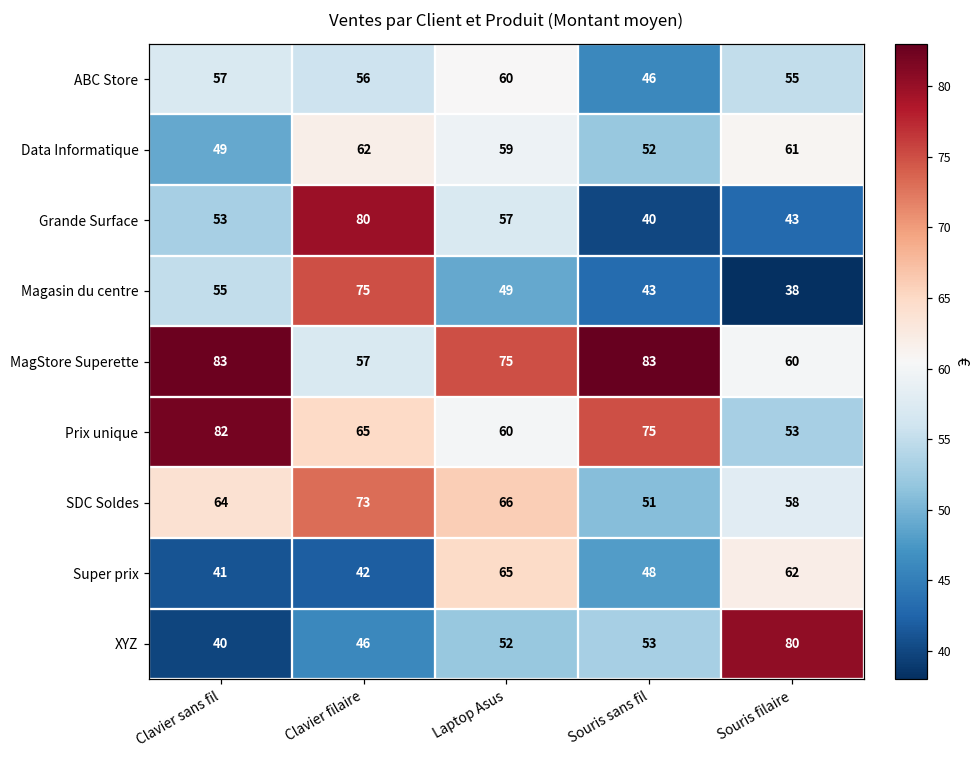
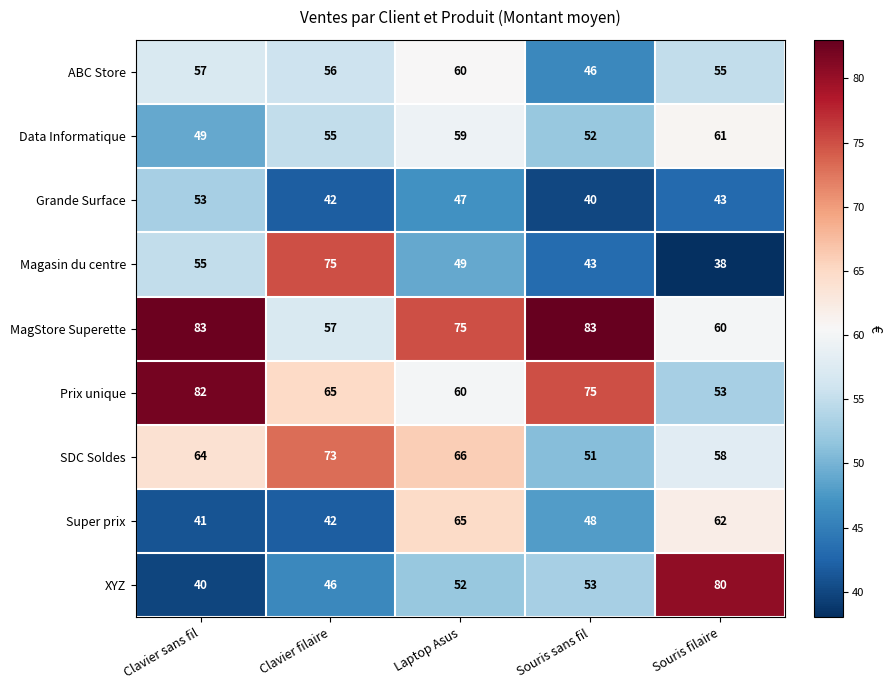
Data Informatique, Clavier filaire: 62 -> 55
Grande Surface, Clavier filaire: 80 -> 42
Grande Surface, Laptop Asus: 57 -> 47
